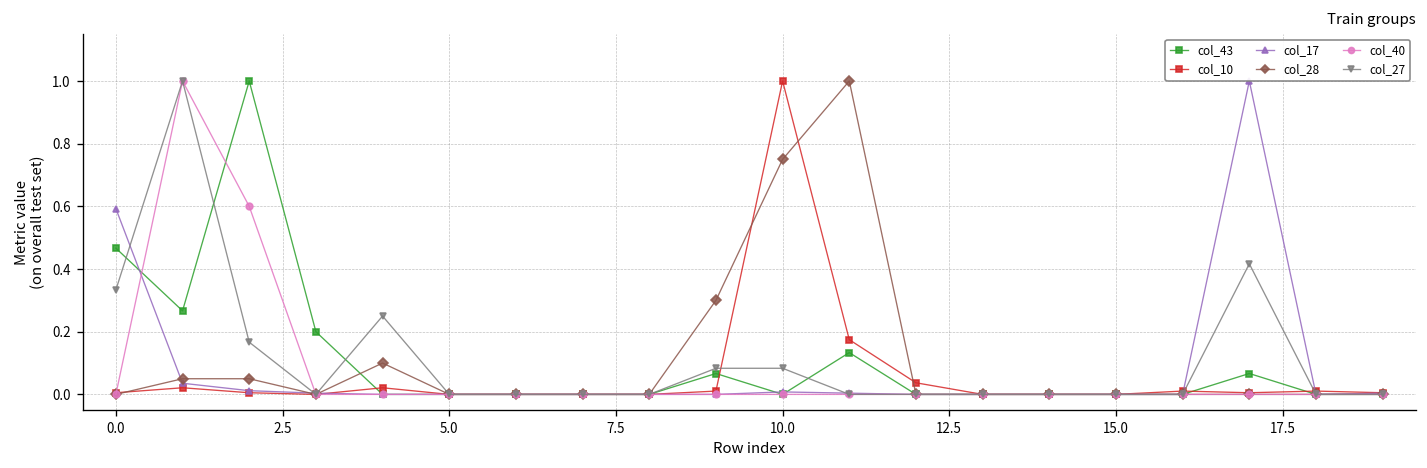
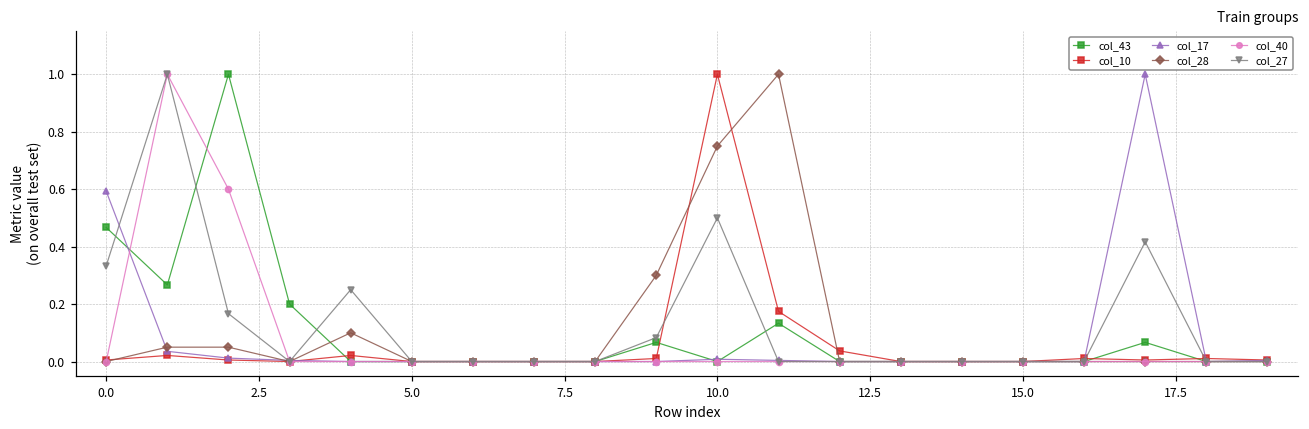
col_27, 10.0: 0.08 -> 0.50
